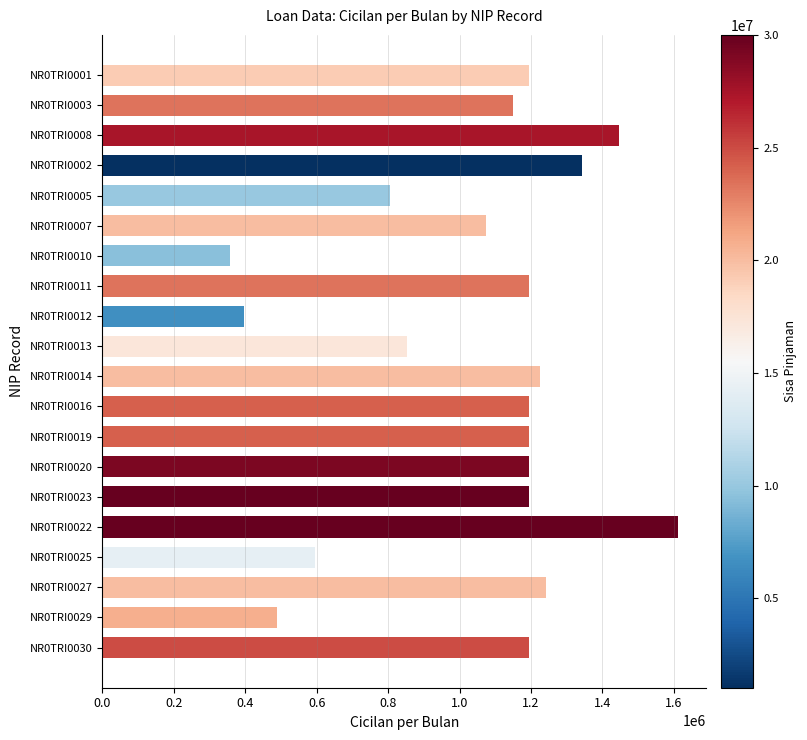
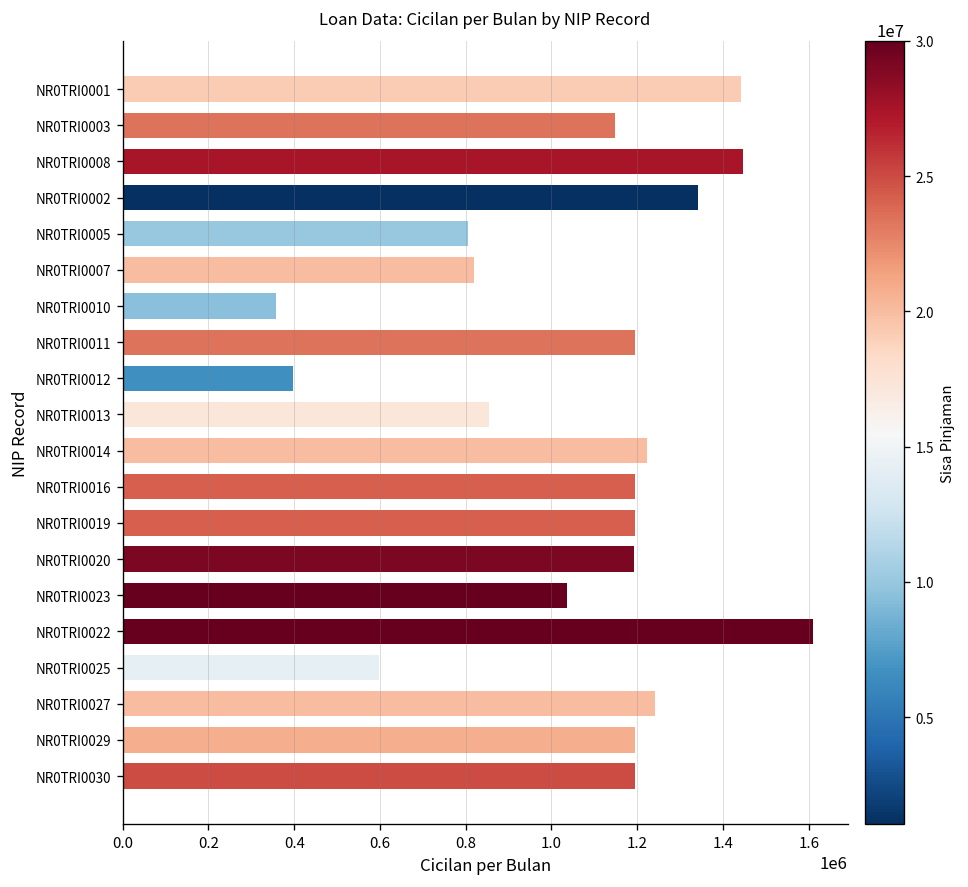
NR0TRI0001: 1190000 -> 1440000
NR0TRI0007: 1070000 -> 820000
NR0TRI0023: 1190000 -> 1040000
NR0TRI0029: 490000 -> 1190000
